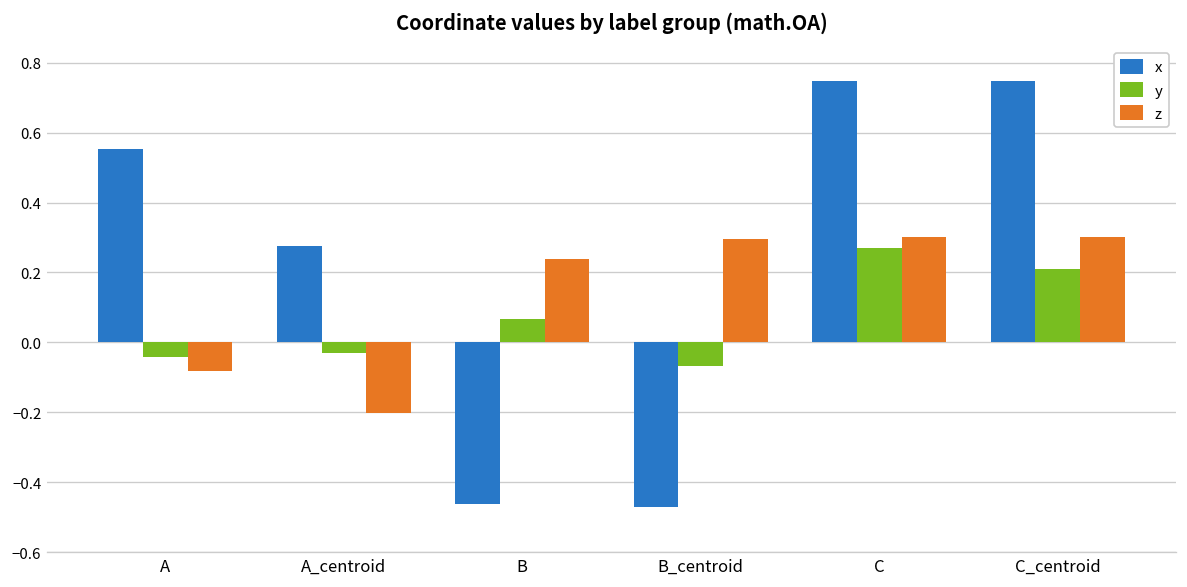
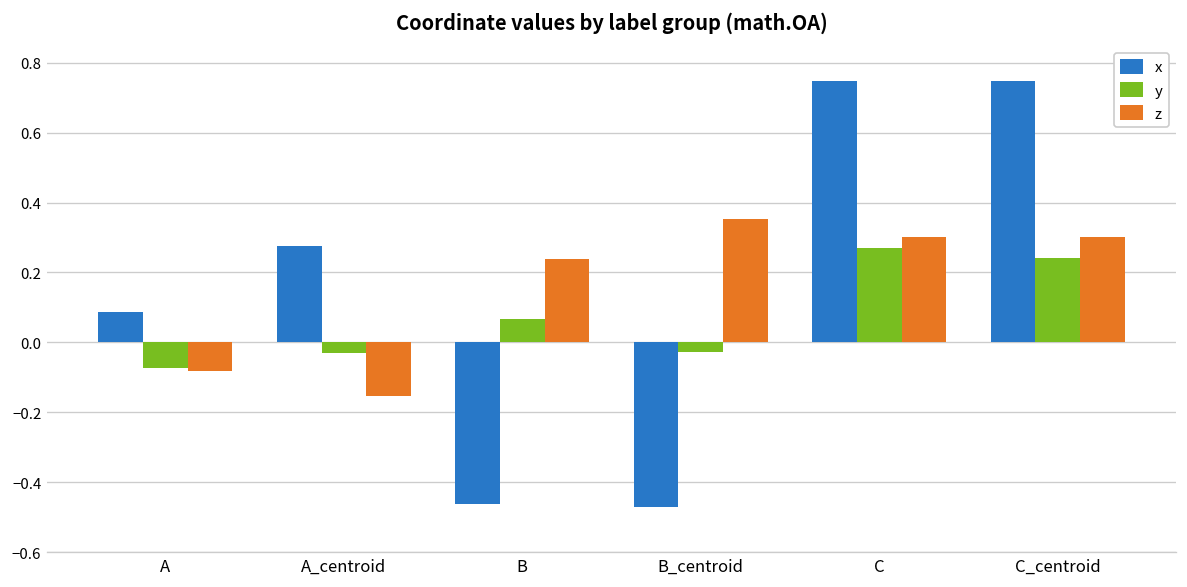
x, A: 0.55 -> 0.09
y, A: -0.04 -> -0.07
z, A_centroid: -0.20 -> -0.15
y, B_centroid: -0.07 -> -0.03
z, B_centroid: 0.30 -> 0.35
y, C_centroid: 0.21 -> 0.24
